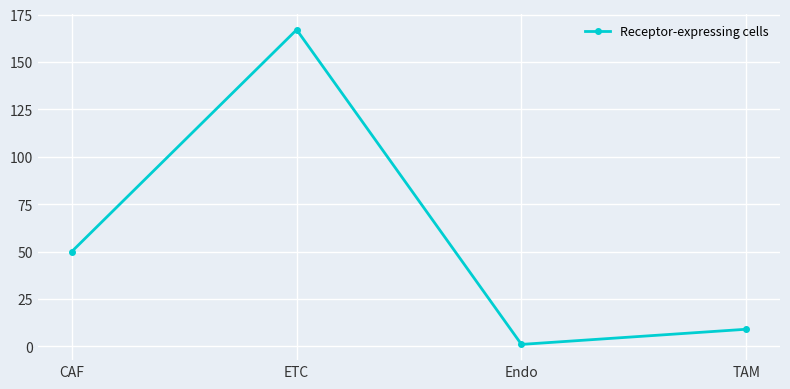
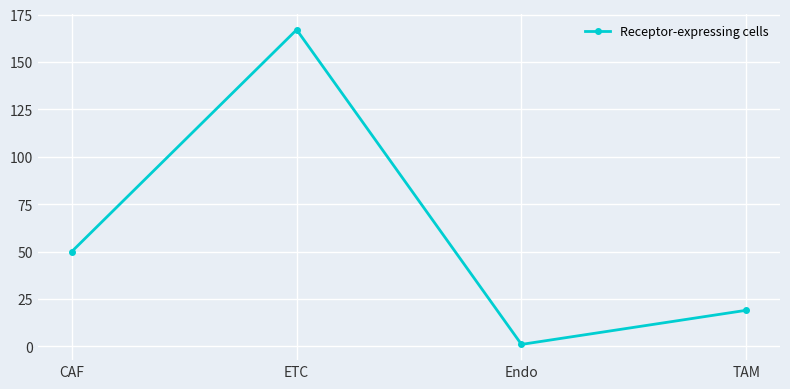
TAM: 9 -> 19
